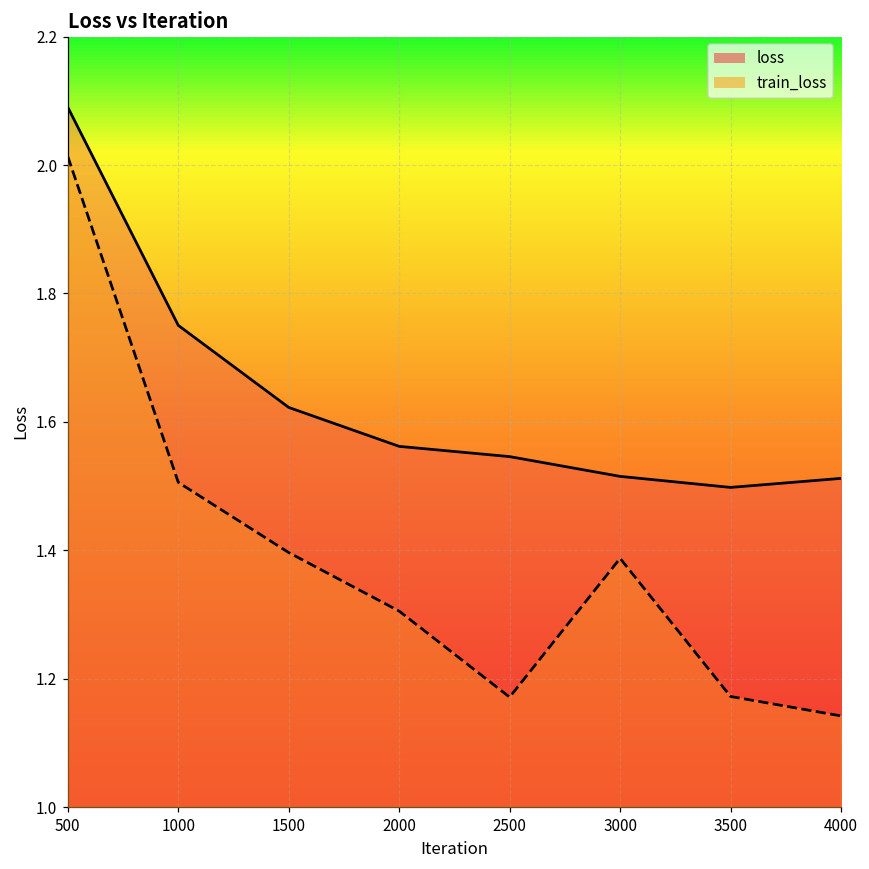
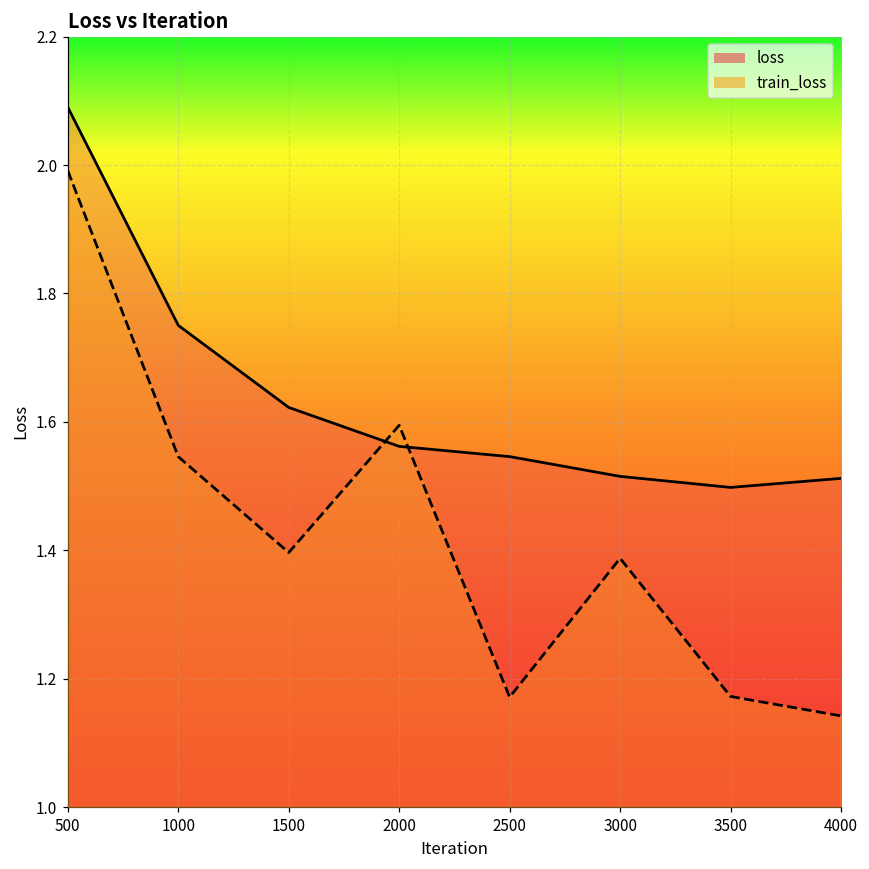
train_loss, 500: 2.01 -> 1.99
train_loss, 1000: 1.51 -> 1.55
train_loss, 2000: 1.31 -> 1.59
